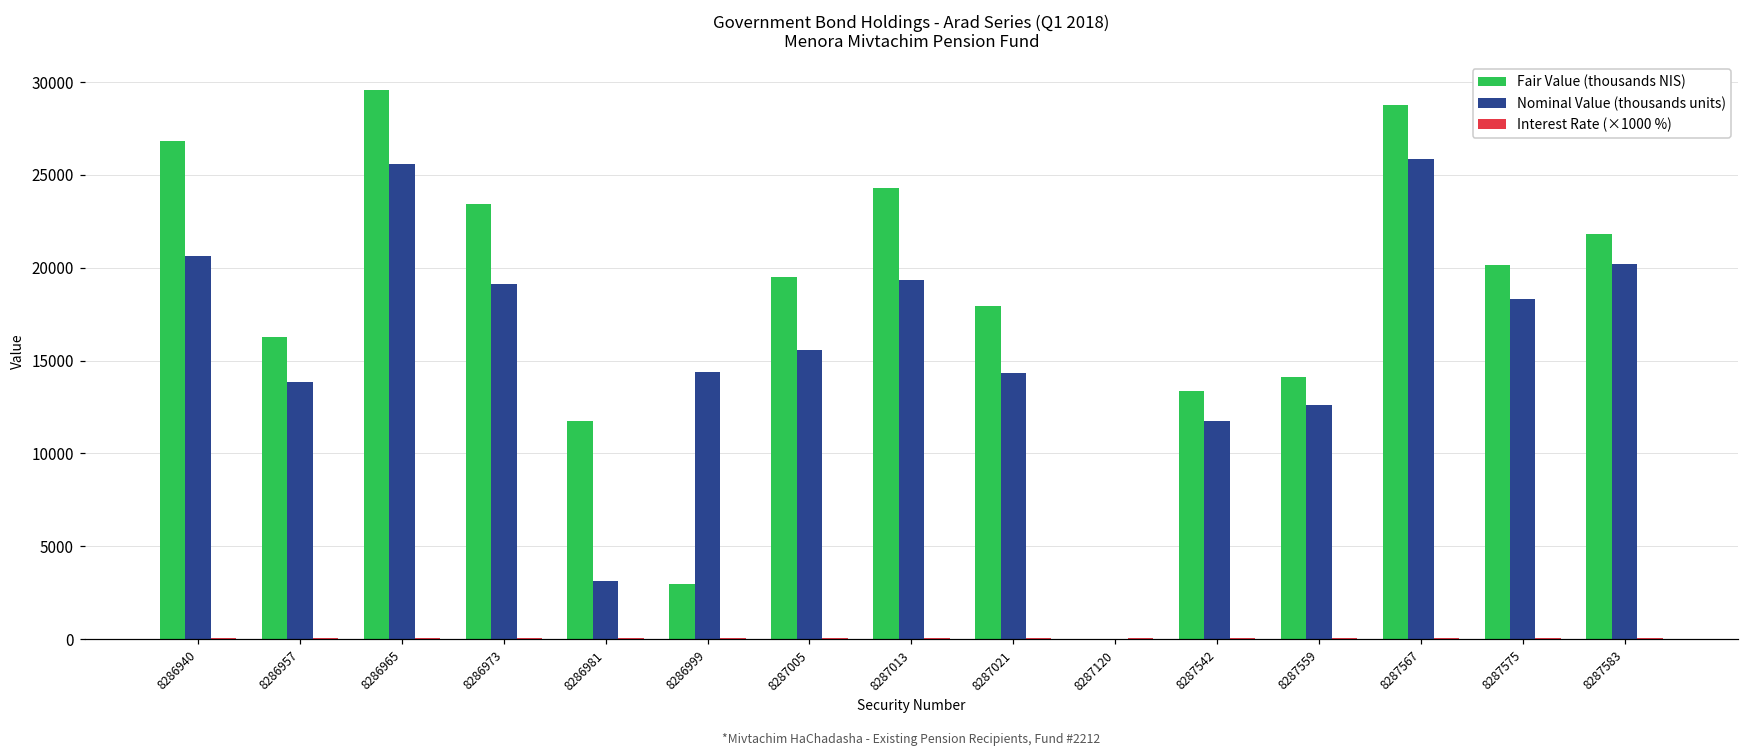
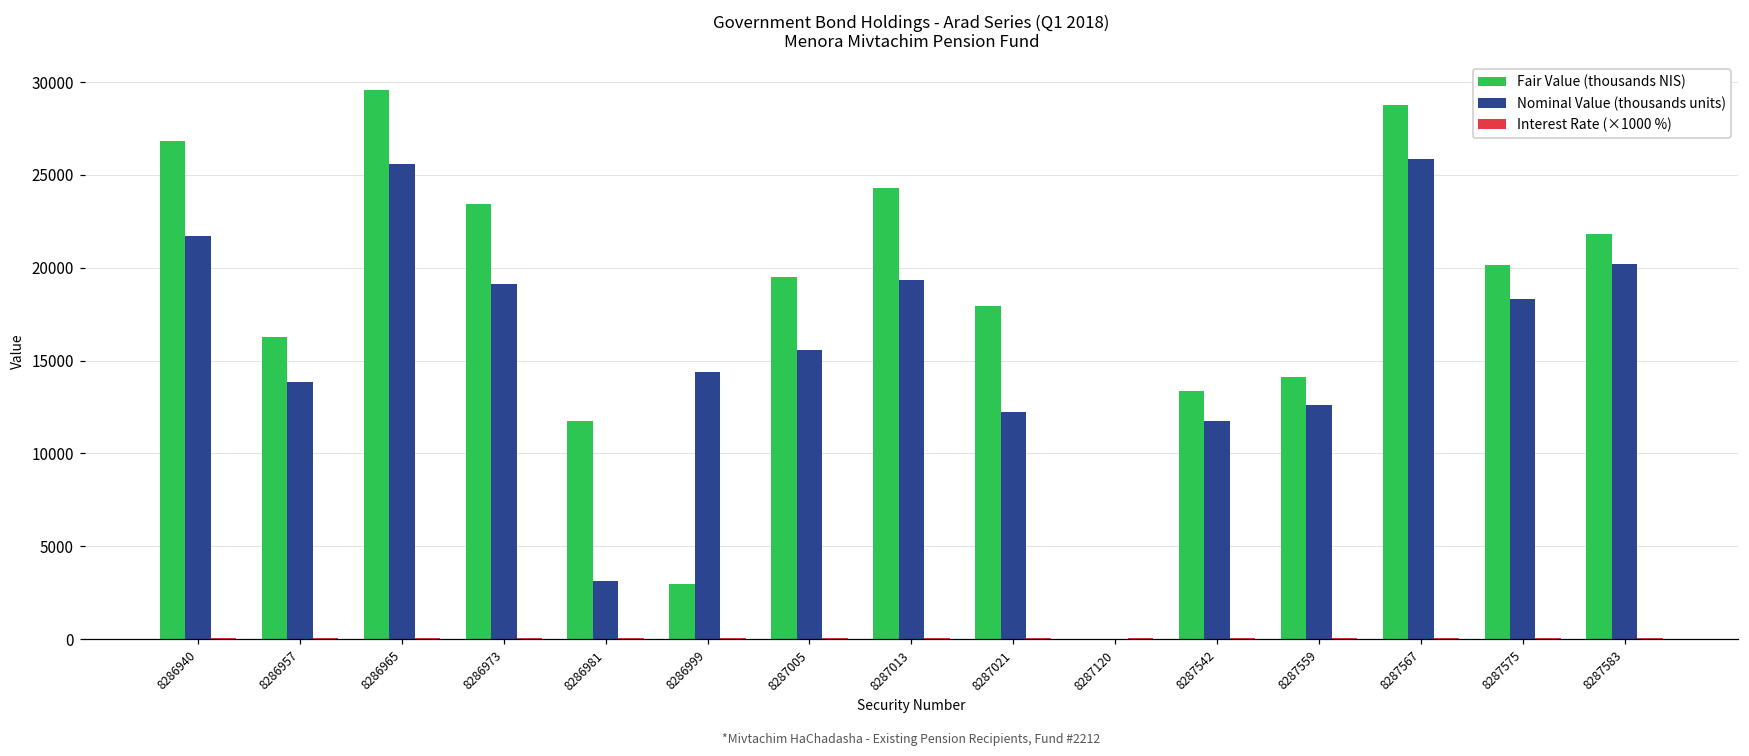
Nominal Value (thousands units), 8286940: 20600 -> 21700
Nominal Value (thousands units), 8287021: 14300 -> 12300
